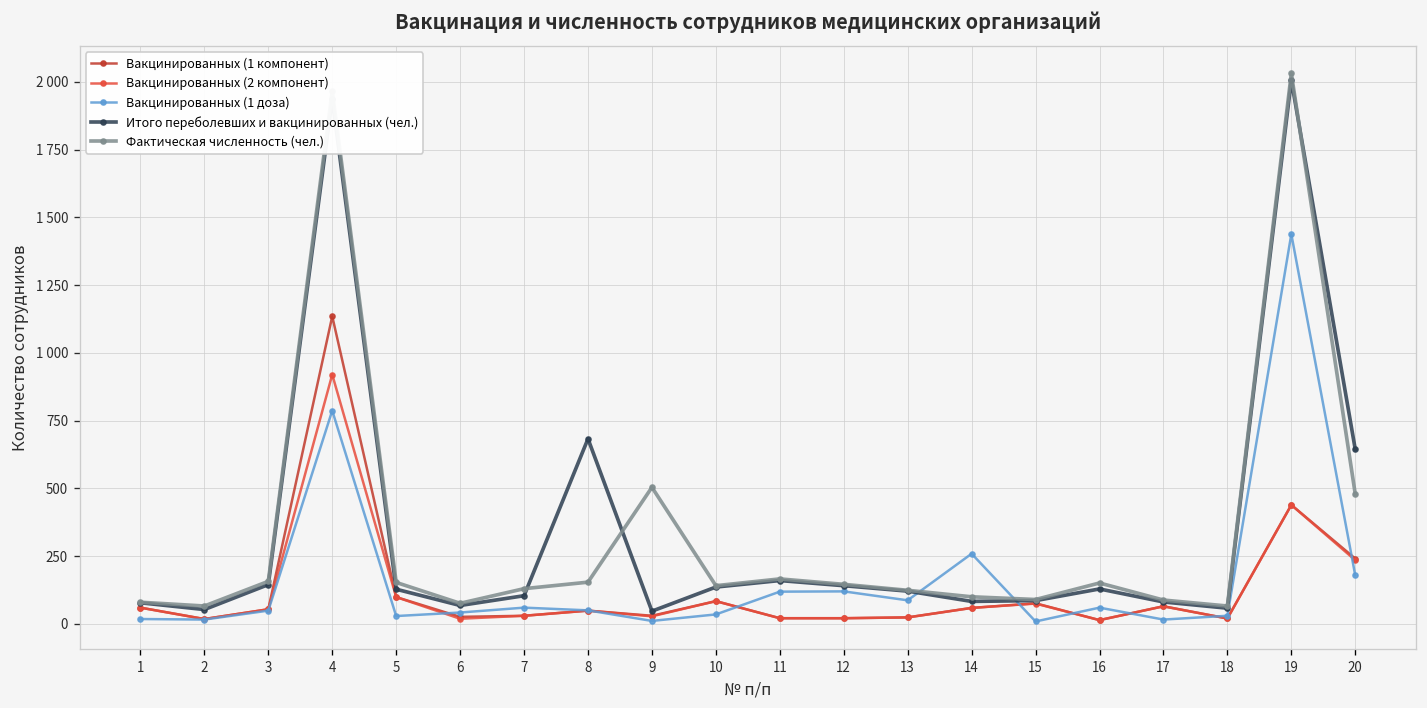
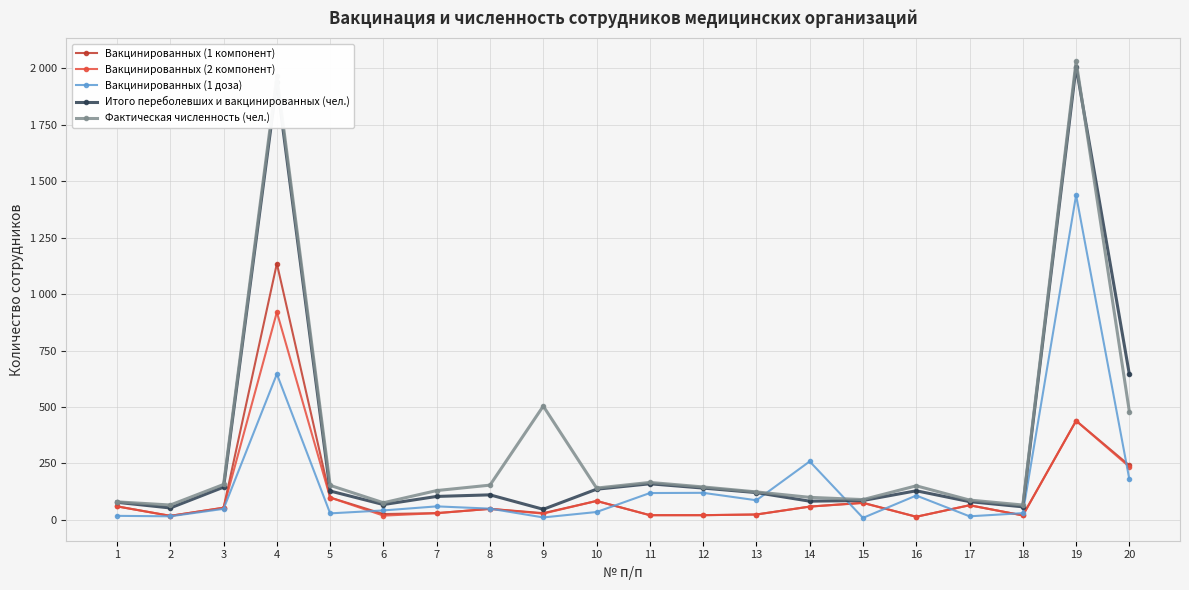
Вакцинированных (1 доза), 4: 790 -> 650
Итого переболевших и вакцинированных (чел.), 8: 680 -> 110
Вакцинированных (1 доза), 16: 60 -> 110
